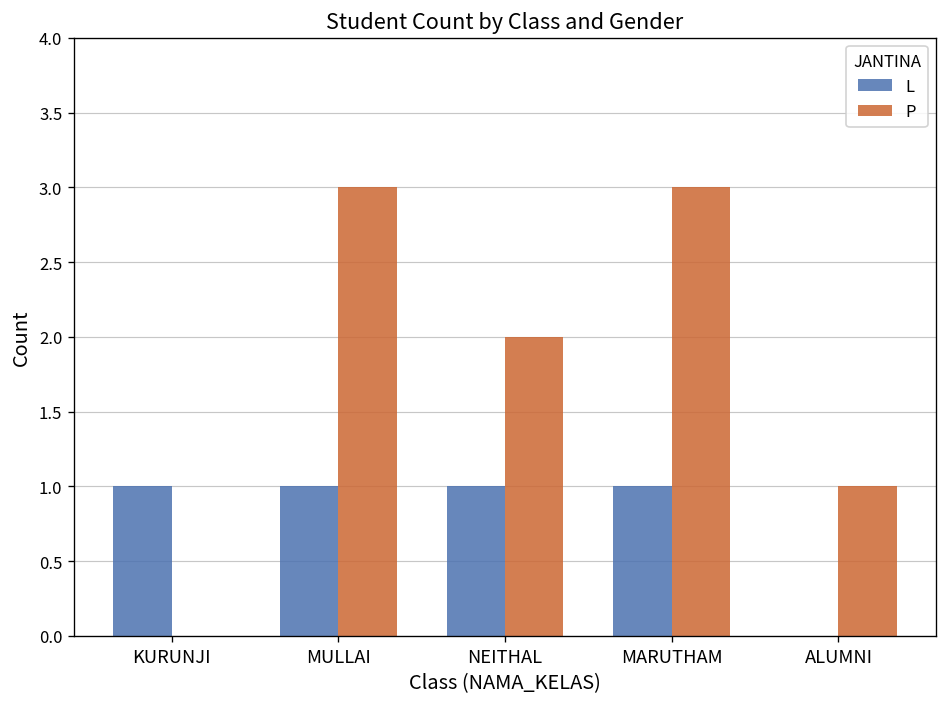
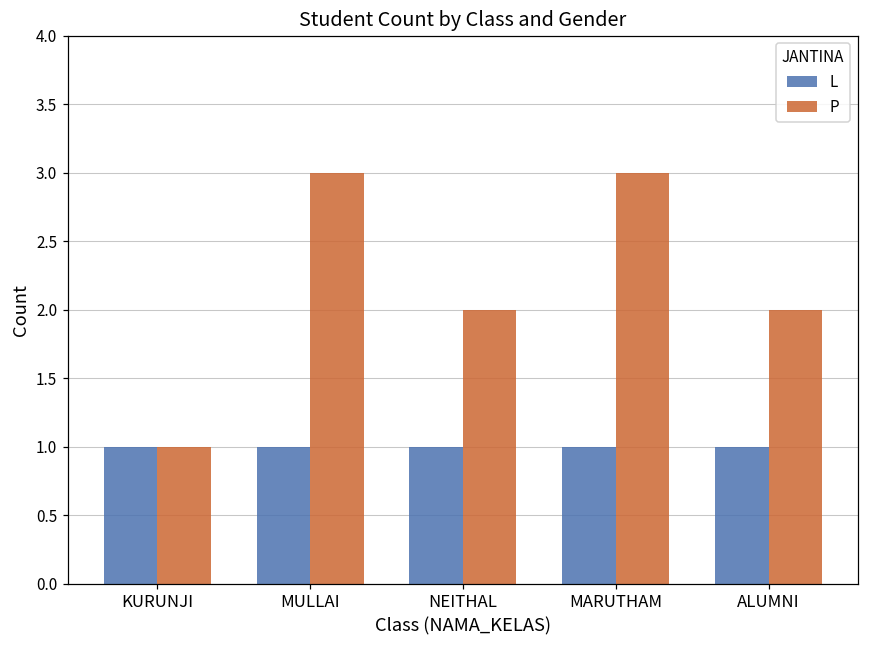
P, KURUNJI: 0 -> 1
L, ALUMNI: 0 -> 1
P, ALUMNI: 1 -> 2
